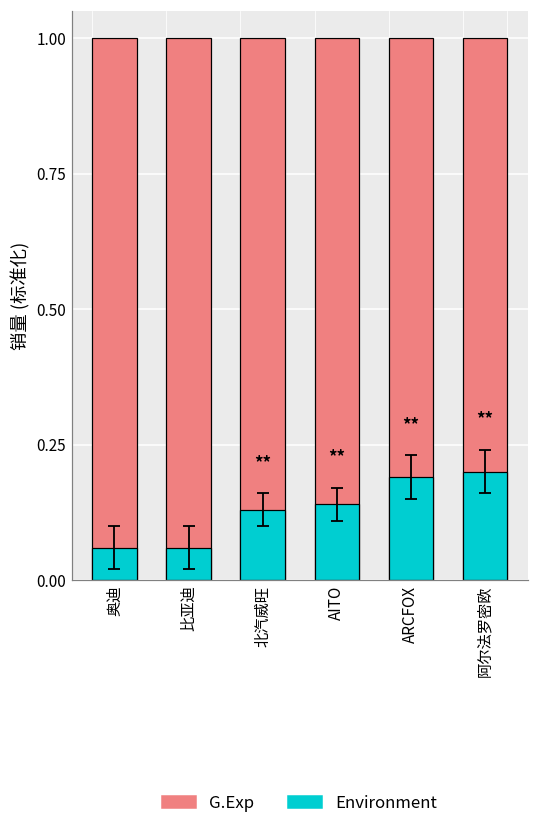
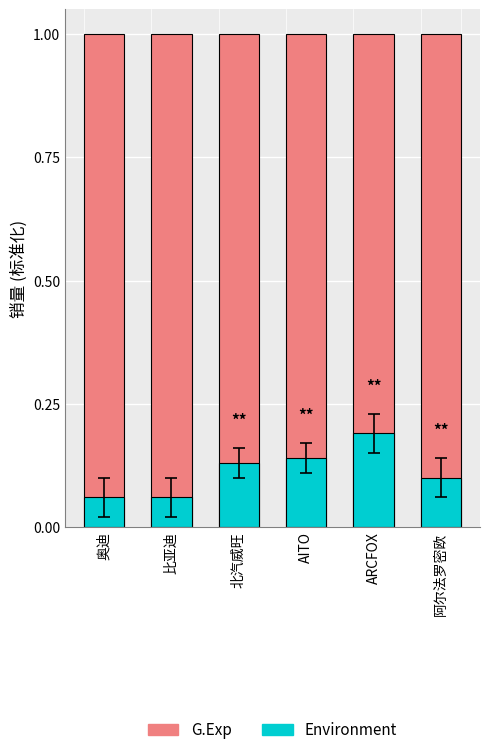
Environment, 阿尔法罗密欧: 0.2 -> 0.1
